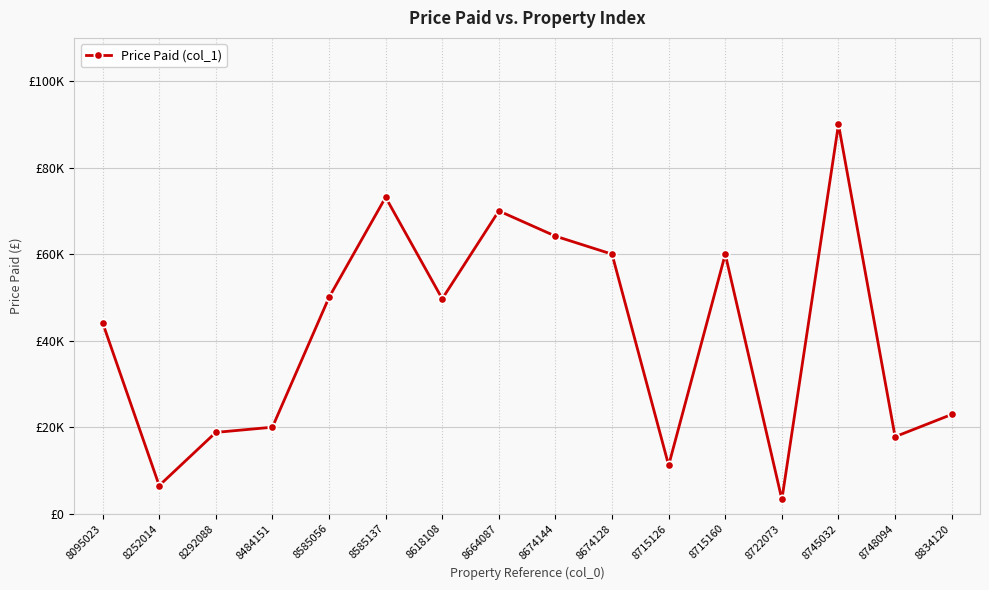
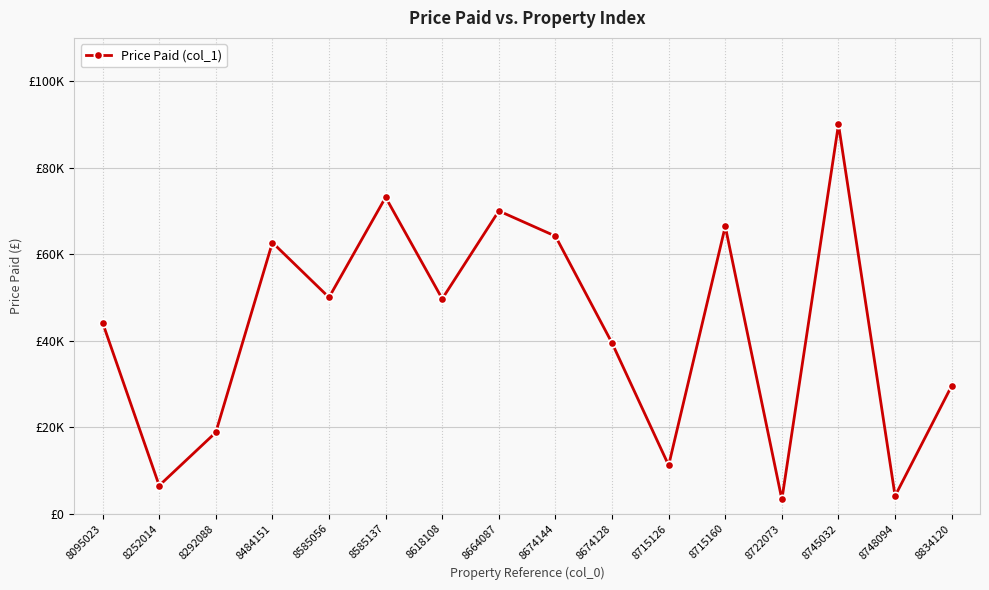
8484151: £20000 -> £63000
8674128: £60000 -> £39000
8715160: £60000 -> £66000
8748094: £18000 -> £4000
8834120: £23000 -> £30000
